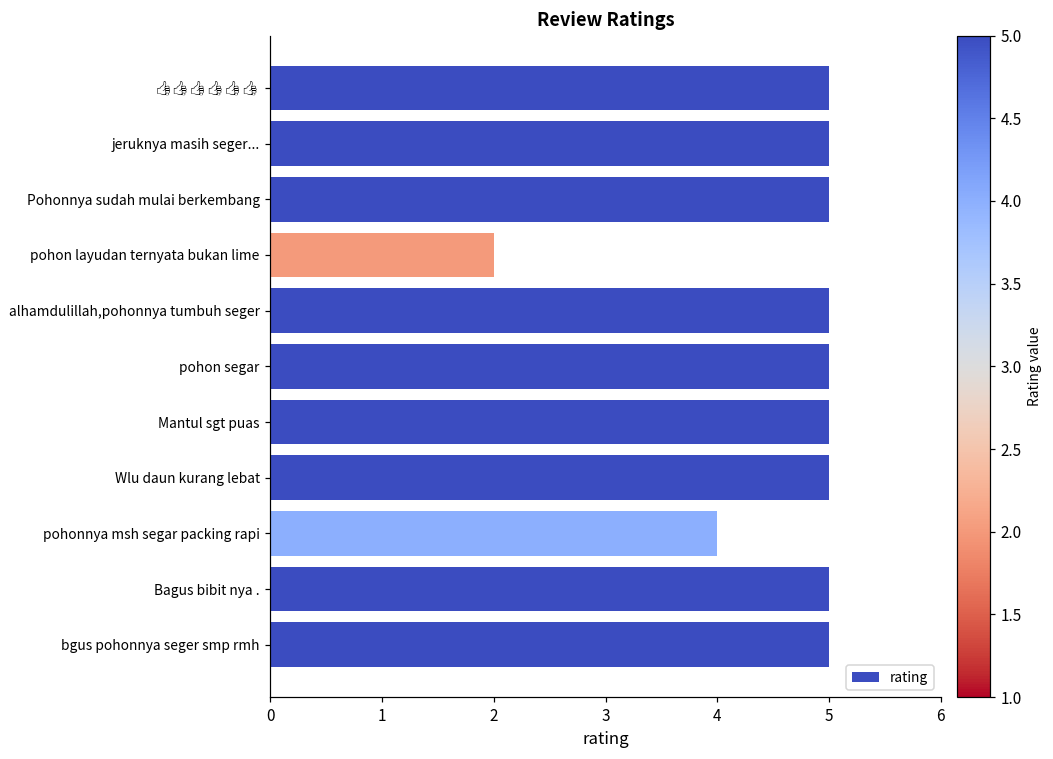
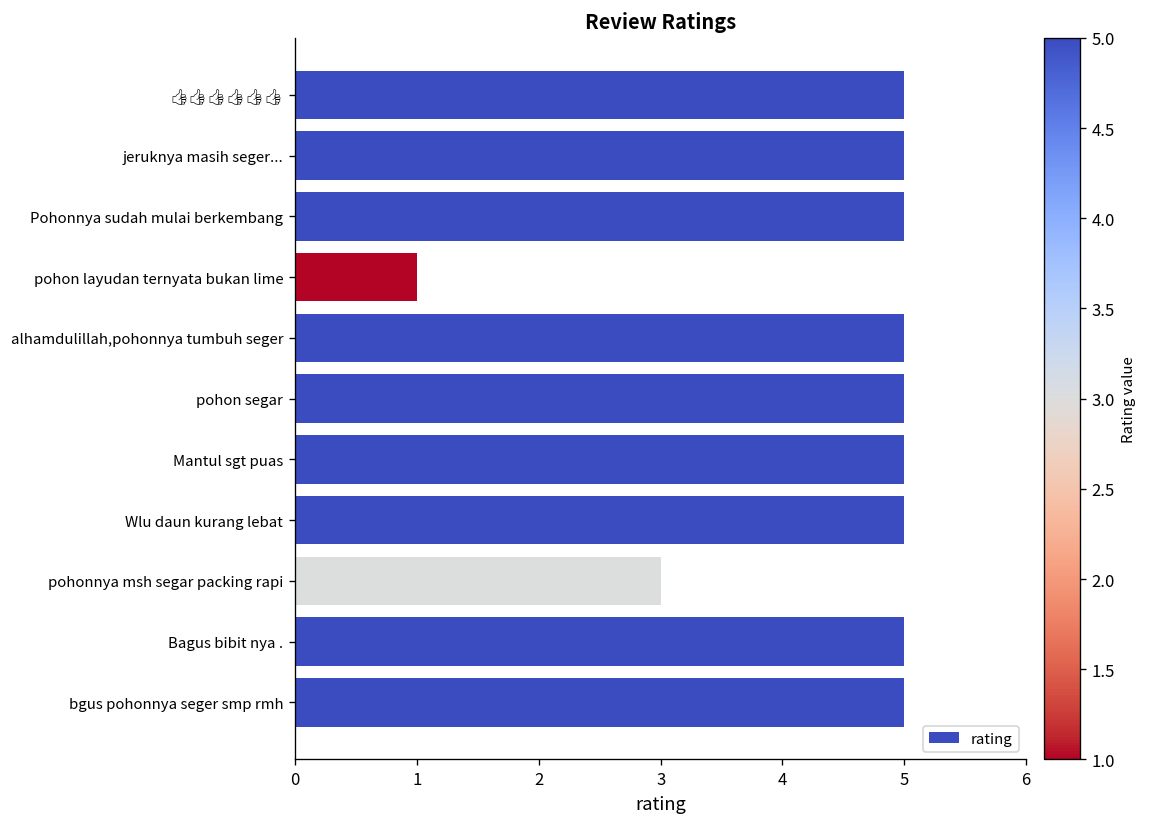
pohon layudan ternyata bukan lime: 2 -> 1
pohonnya msh segar packing rapi: 4 -> 3
